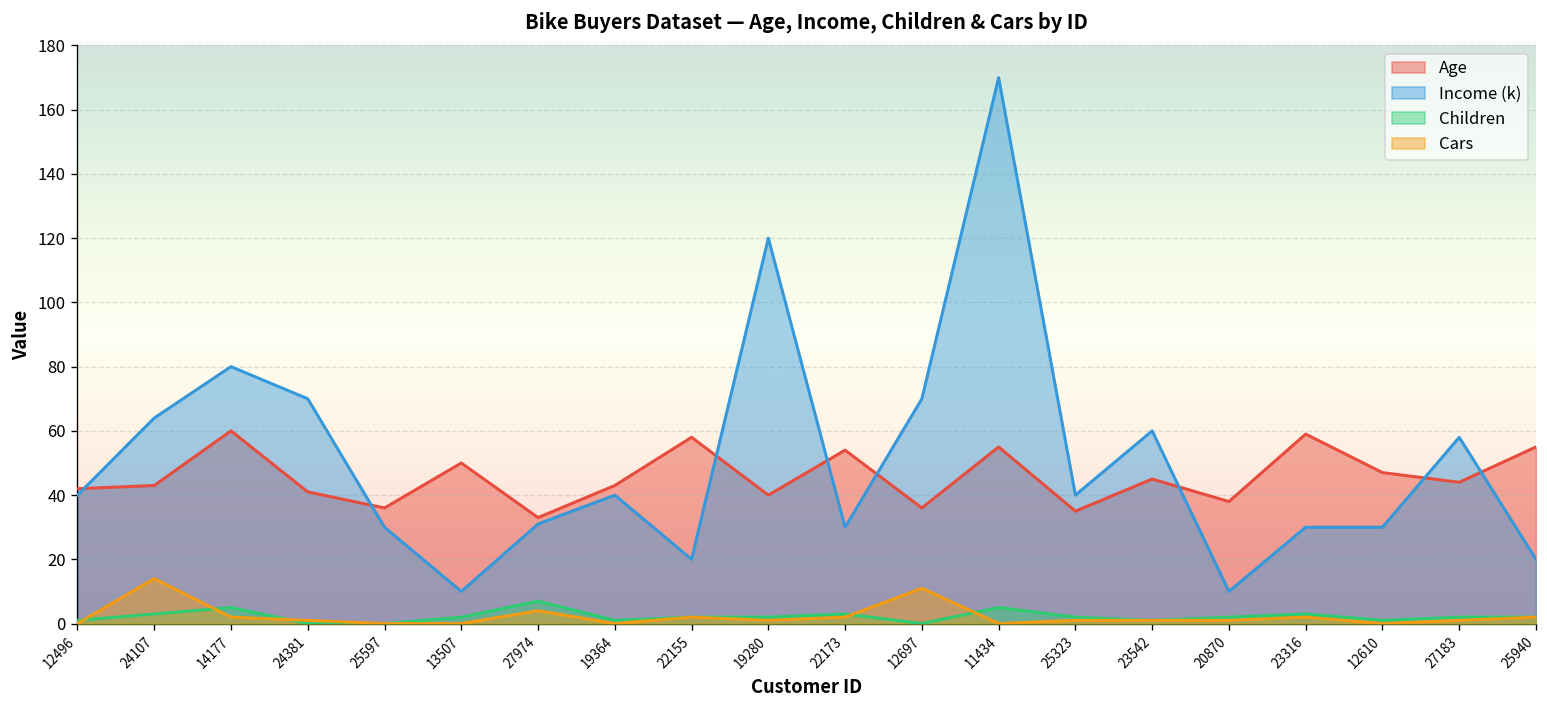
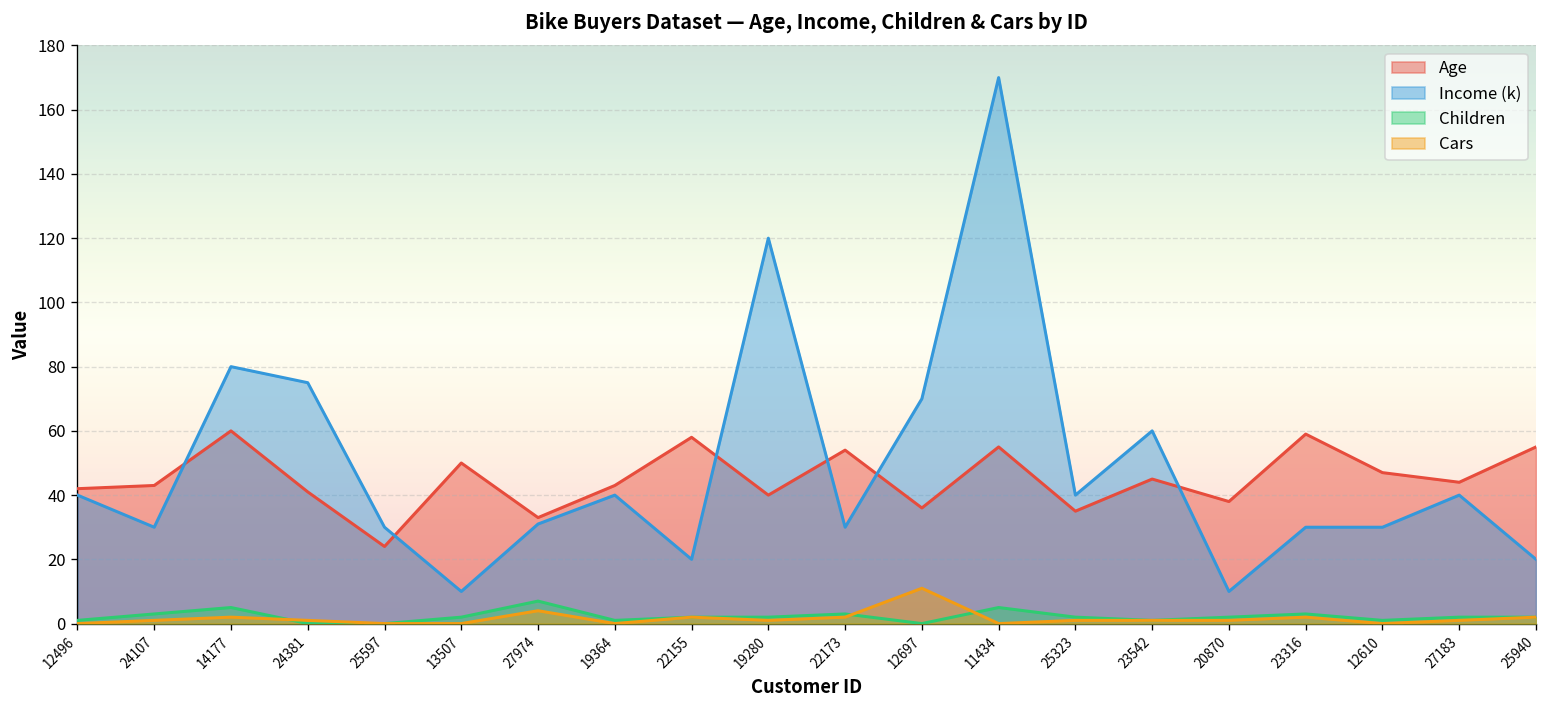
Income (k), 24107: 64 -> 30
Cars, 24107: 14 -> 1
Income (k), 24381: 70 -> 75
Age, 25597: 36 -> 24
Income (k), 27183: 58 -> 40
